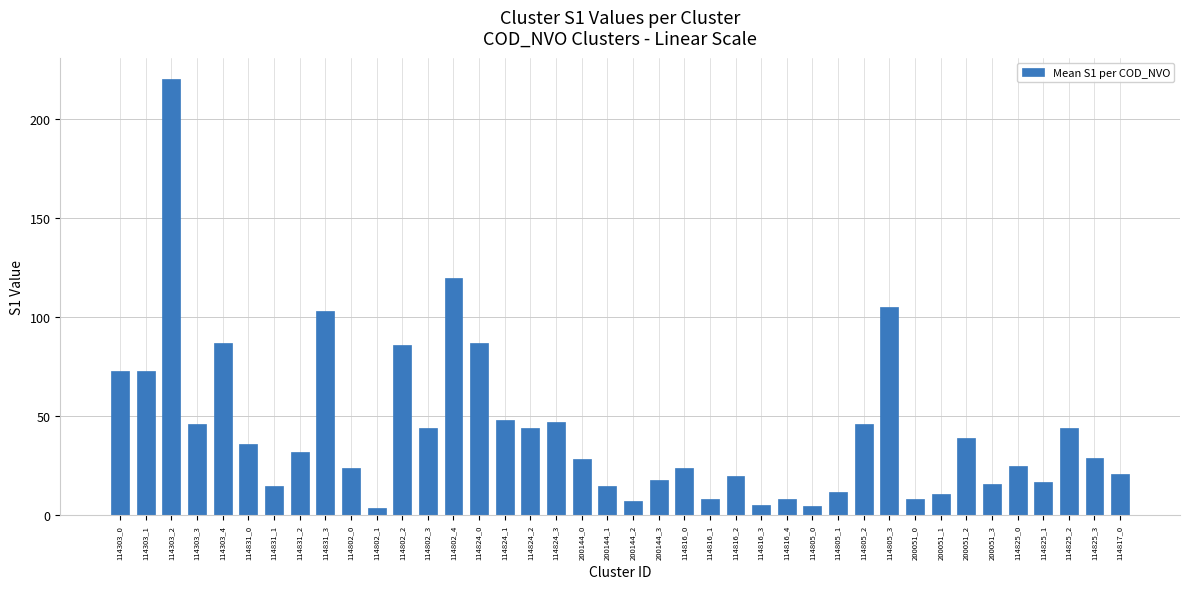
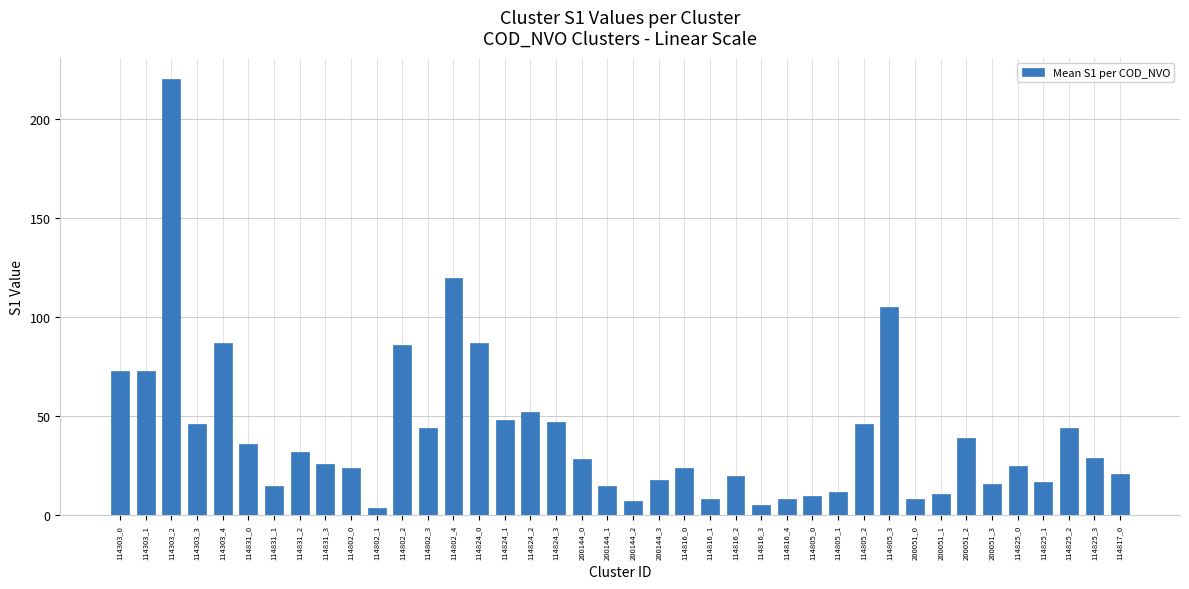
114831_3: 103 -> 26
114824_2: 44 -> 52
114805_0: 5 -> 10
